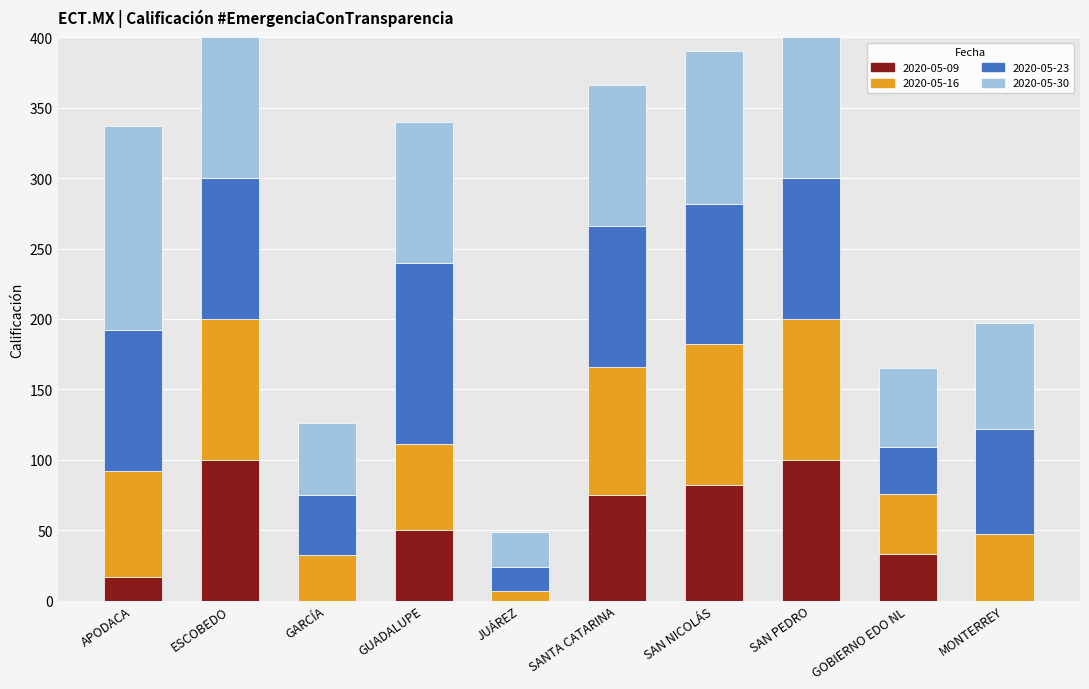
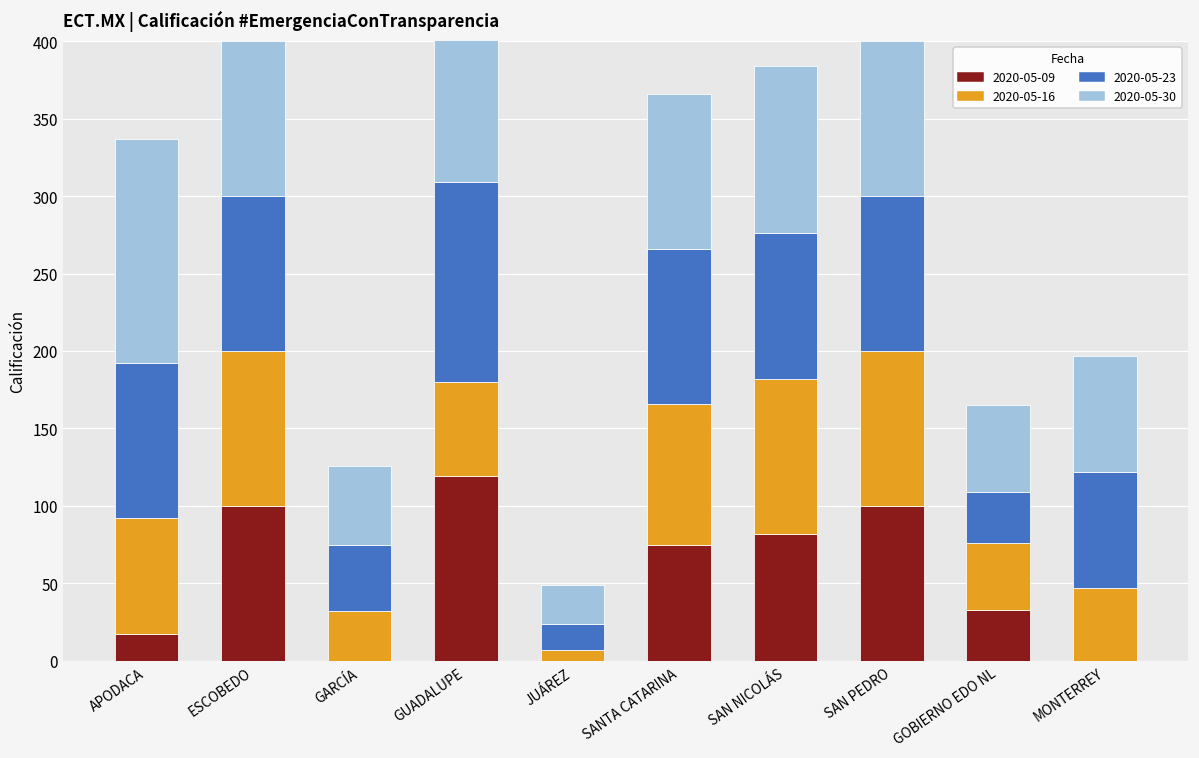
2020-05-09, GUADALUPE: 50 -> 119
2020-05-23, SAN NICOLÁS: 100 -> 94
